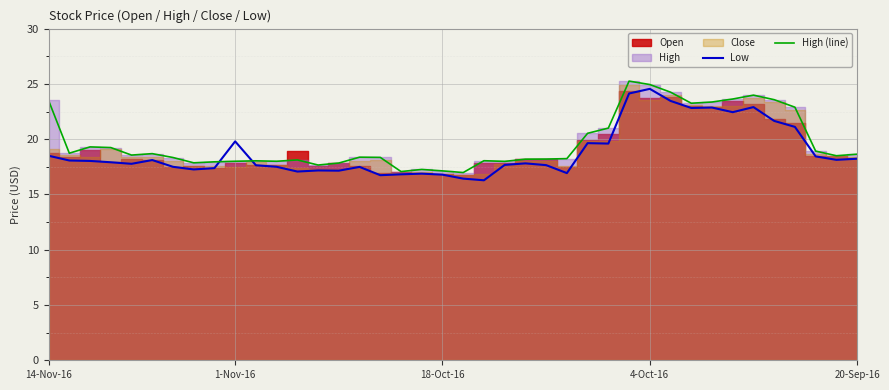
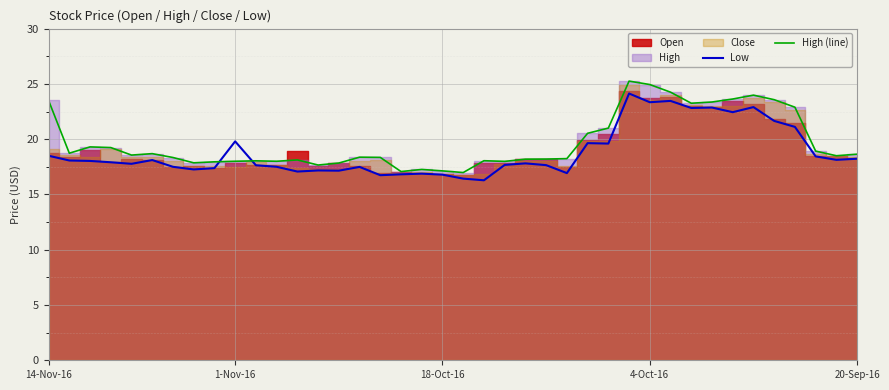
Low, 4-Oct-16: 24.6 -> 23.3
